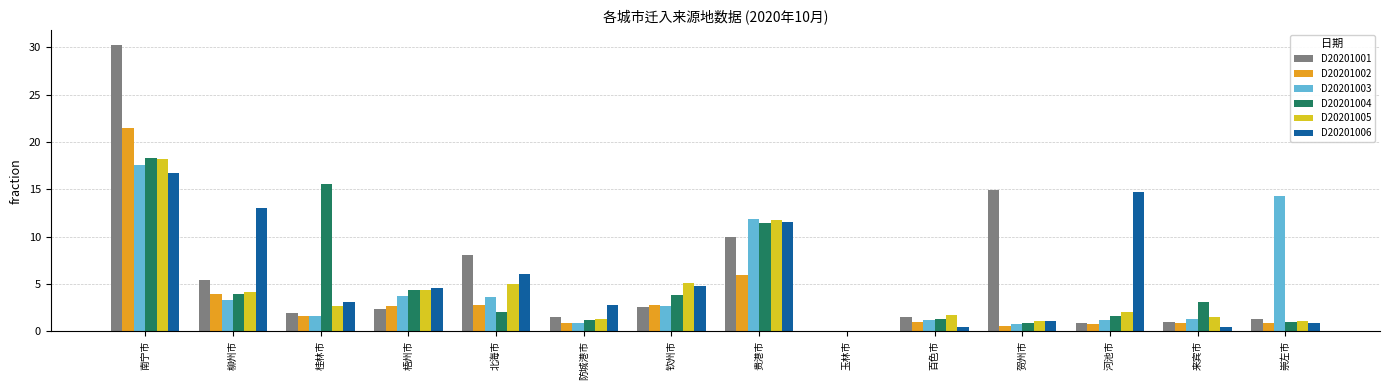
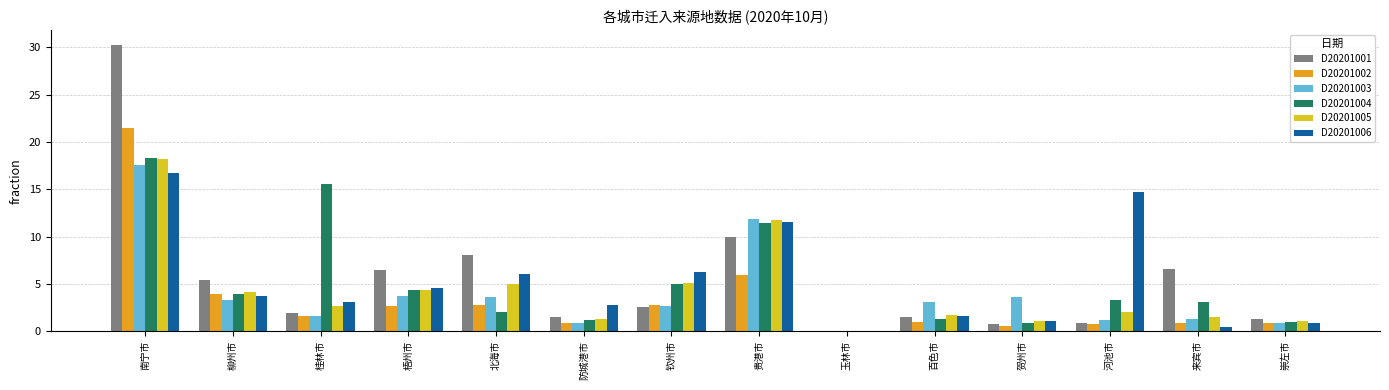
D20201006, 柳州市: 13 -> 4
D20201001, 梧州市: 2 -> 6
D20201004, 钦州市: 4 -> 5
D20201006, 钦州市: 5 -> 6
D20201003, 百色市: 1 -> 3
D20201006, 百色市: 1 -> 2
D20201001, 贺州市: 15 -> 1
D20201003, 贺州市: 1 -> 4
D20201004, 河池市: 2 -> 3
D20201001, 来宾市: 1 -> 7
D20201003, 崇左市: 14 -> 1
